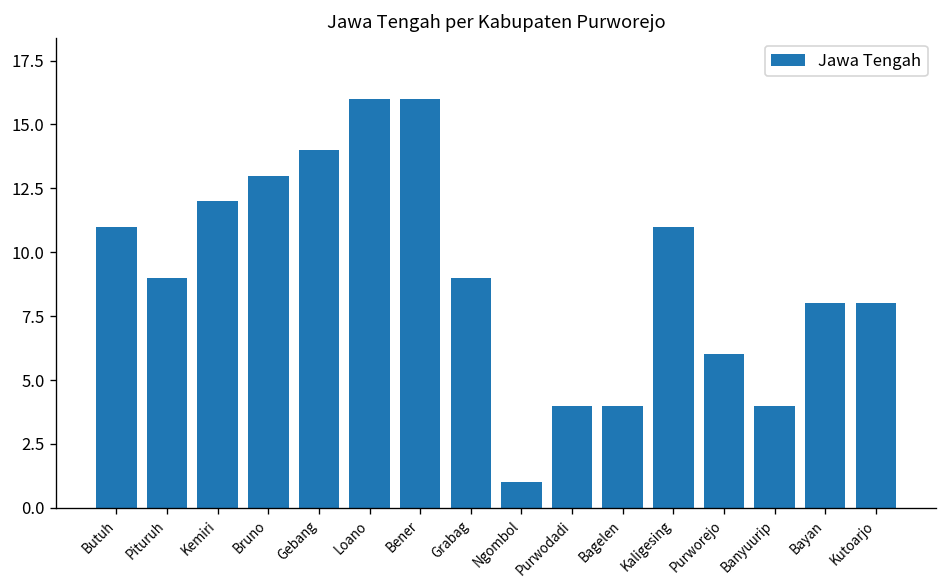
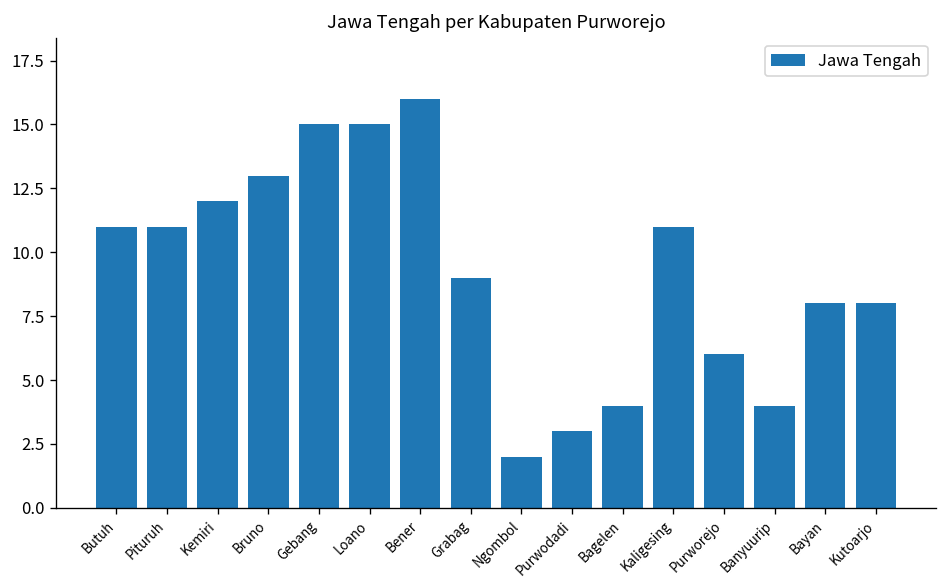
Pituruh: 9 -> 11
Gebang: 14 -> 15
Loano: 16 -> 15
Ngombol: 1 -> 2
Purwodadi: 4 -> 3
